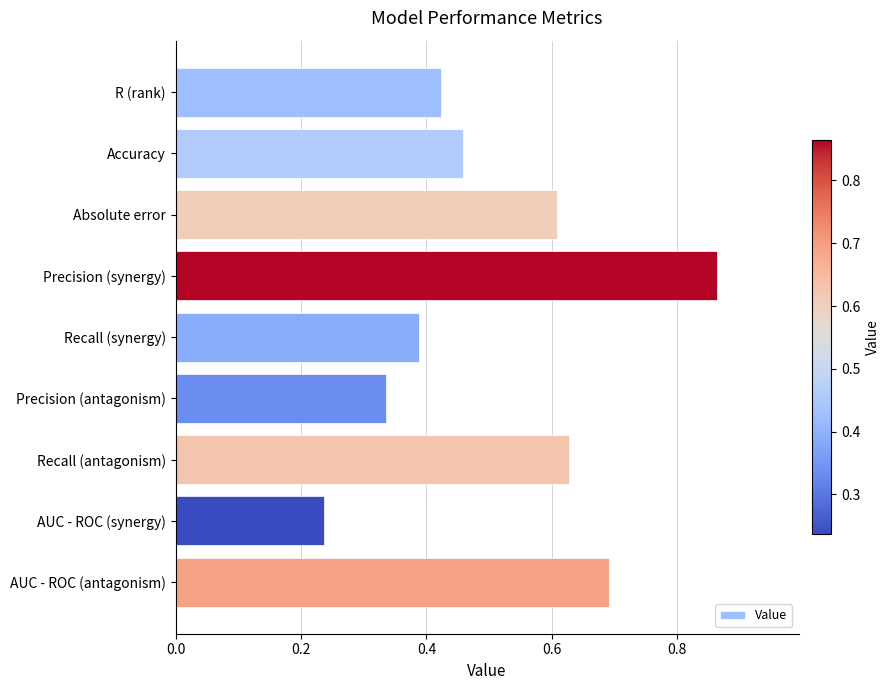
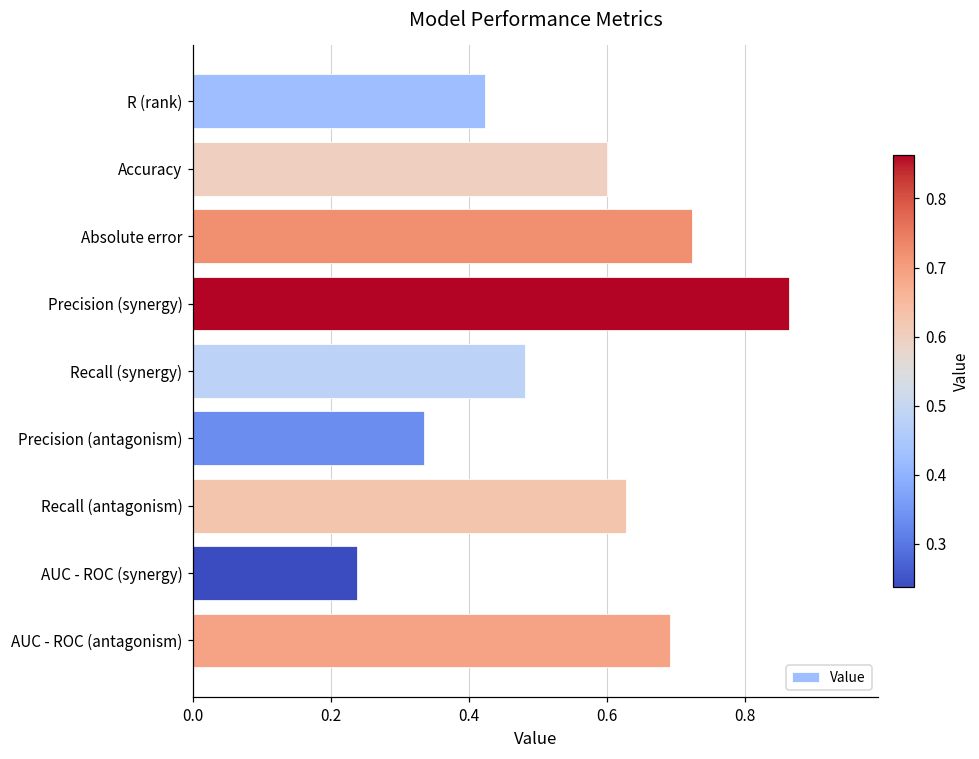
Accuracy: 0.46 -> 0.60
Absolute error: 0.61 -> 0.72
Recall (synergy): 0.39 -> 0.48
